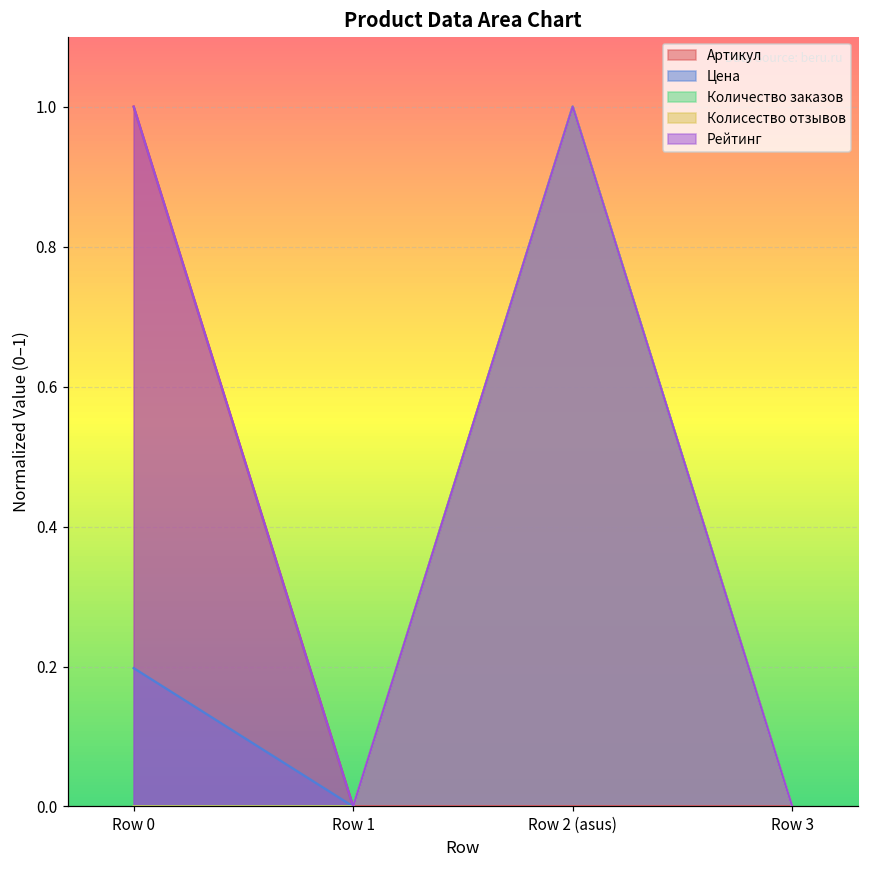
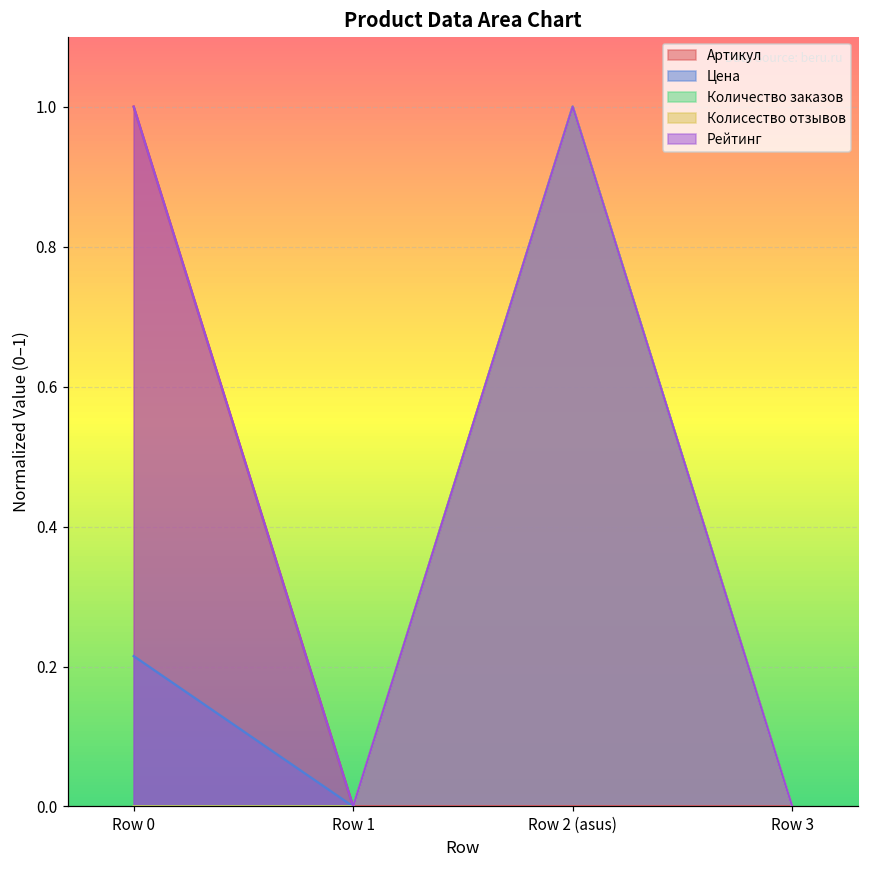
Цена, Row 0: 0.20 -> 0.21
